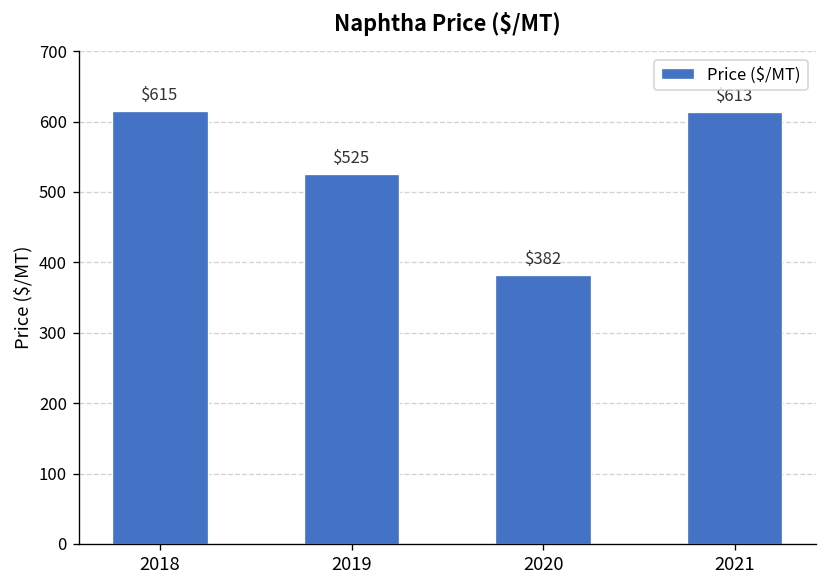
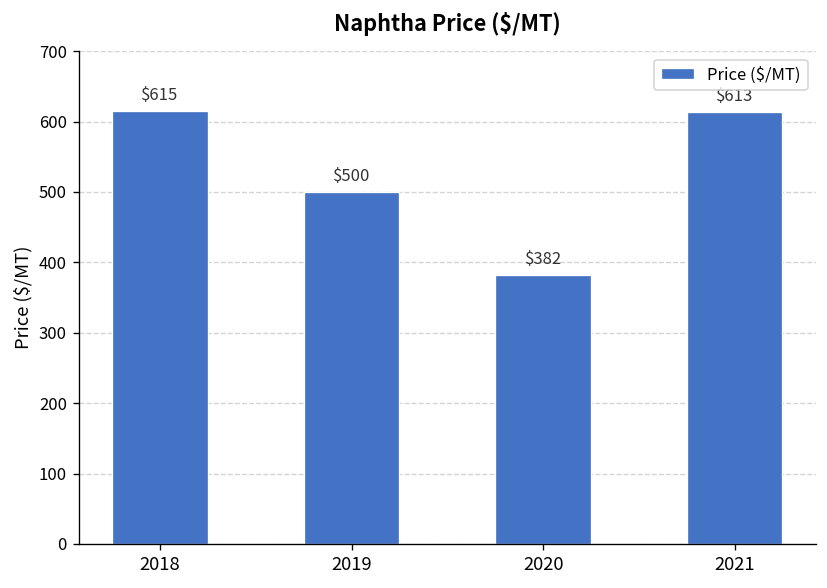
2019: $525 -> $500
